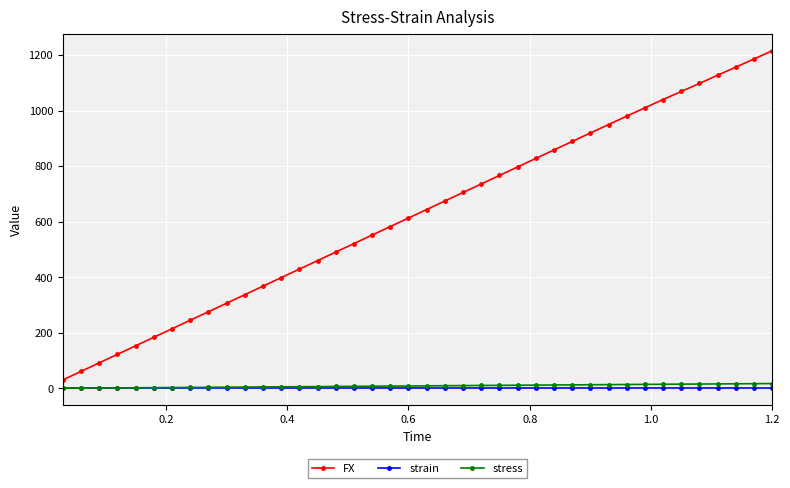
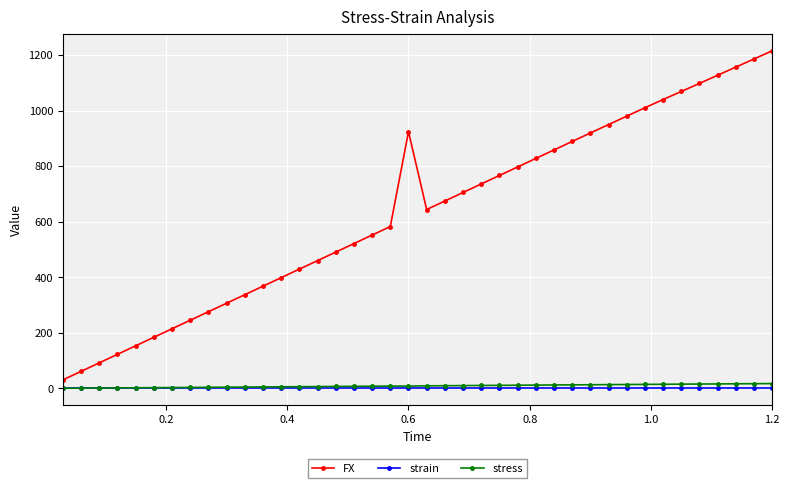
FX, 0.6: 610 -> 920
